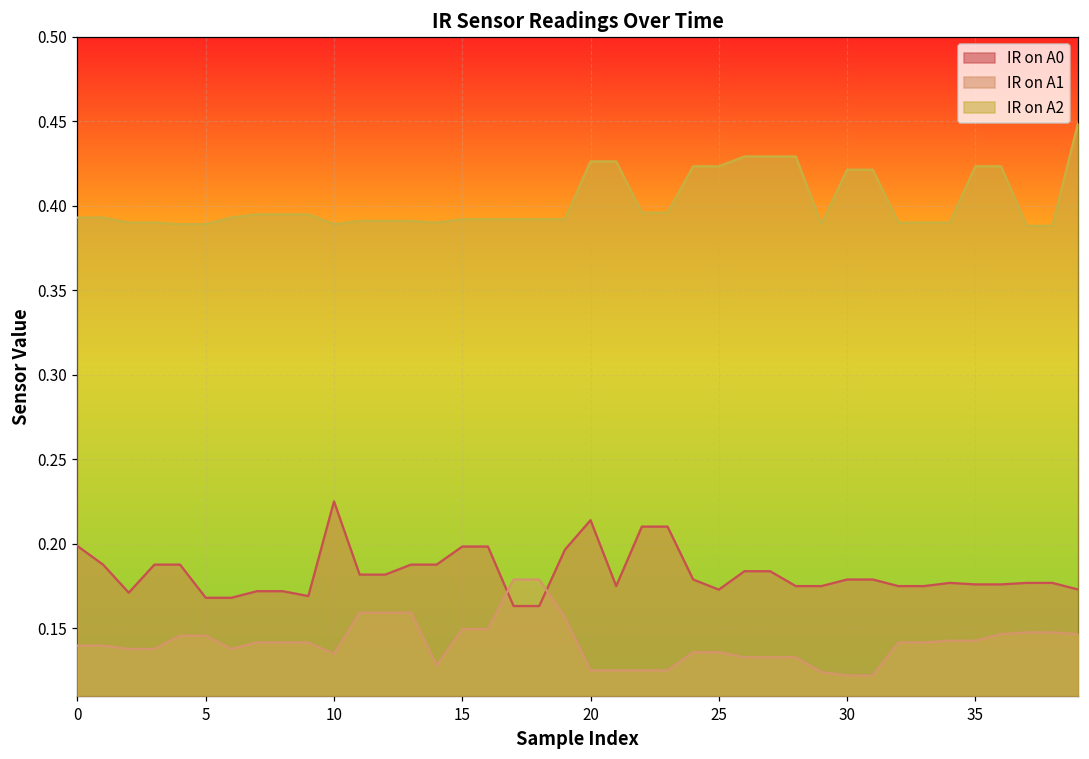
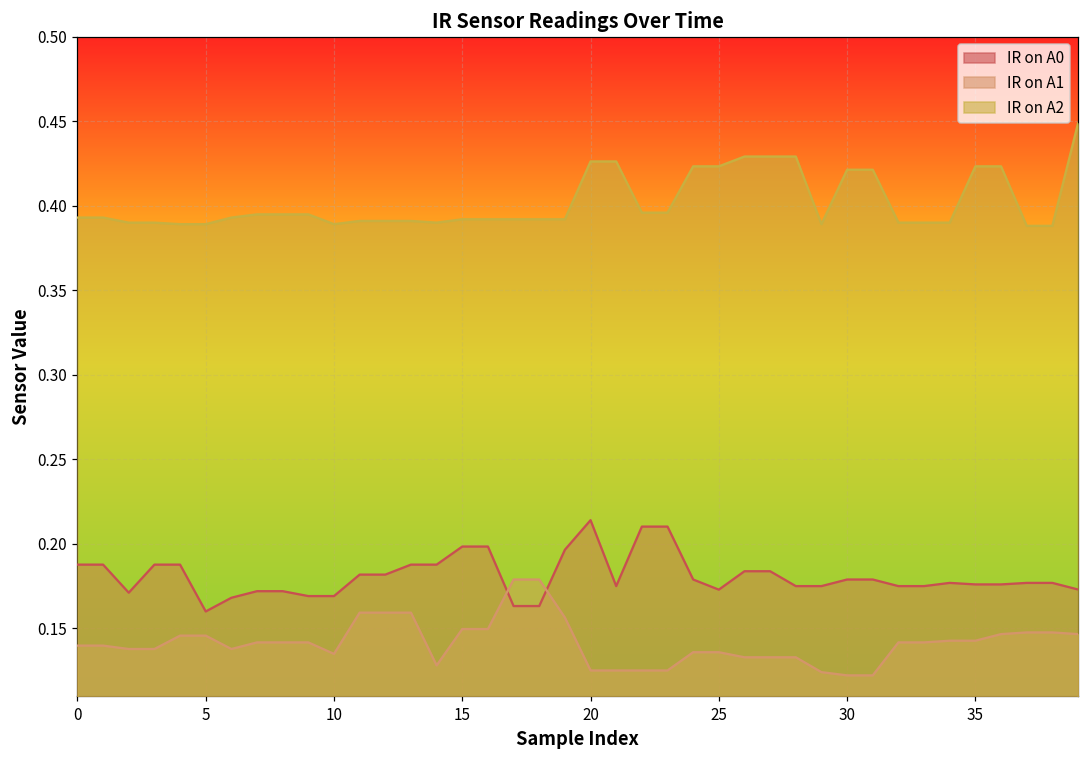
IR on A0, 0: 0.199 -> 0.188
IR on A0, 5: 0.168 -> 0.160
IR on A0, 10: 0.225 -> 0.169
